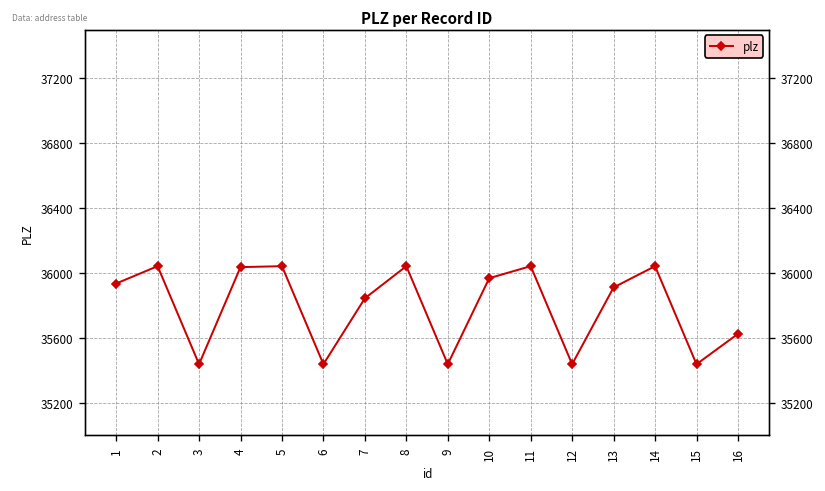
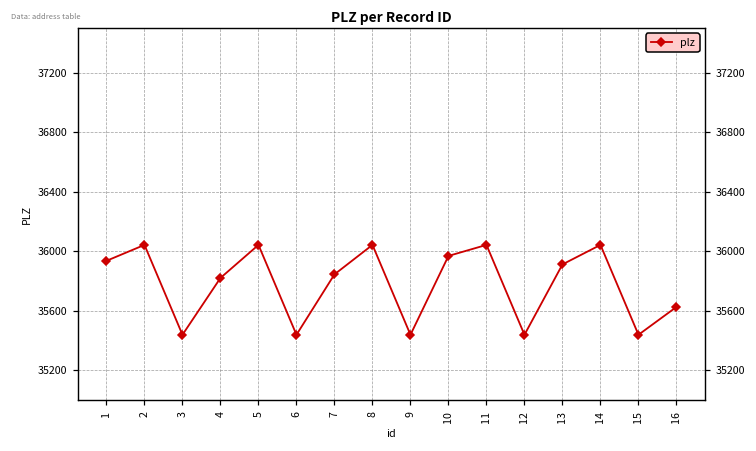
4: 36040 -> 35820
